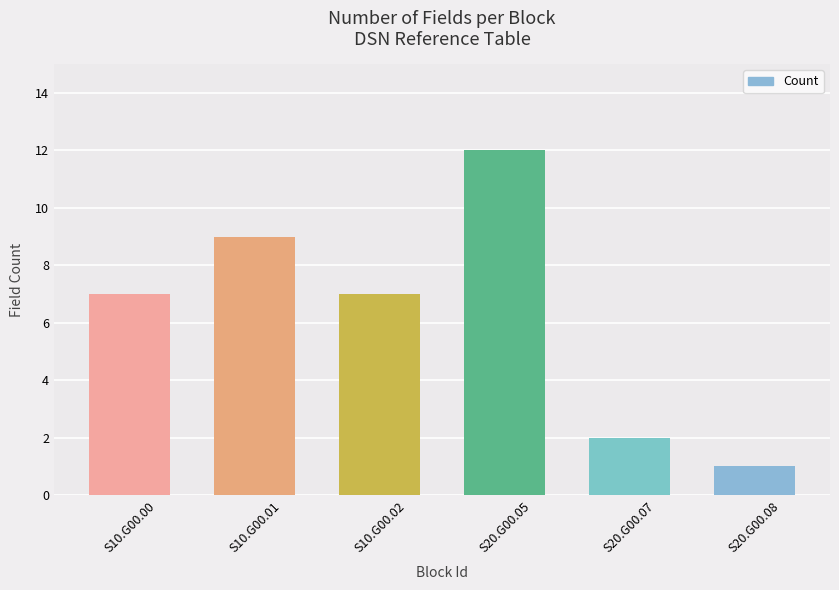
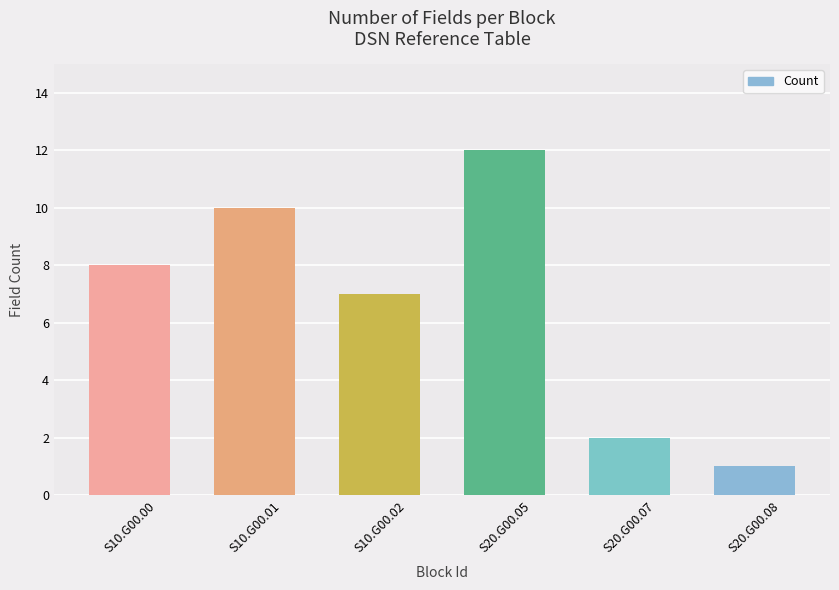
S10.G00.00: 7 -> 8
S10.G00.01: 9 -> 10
